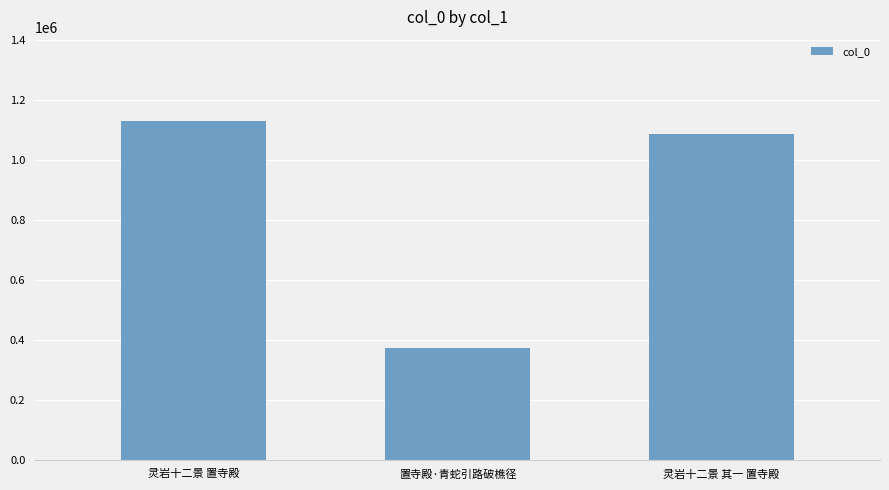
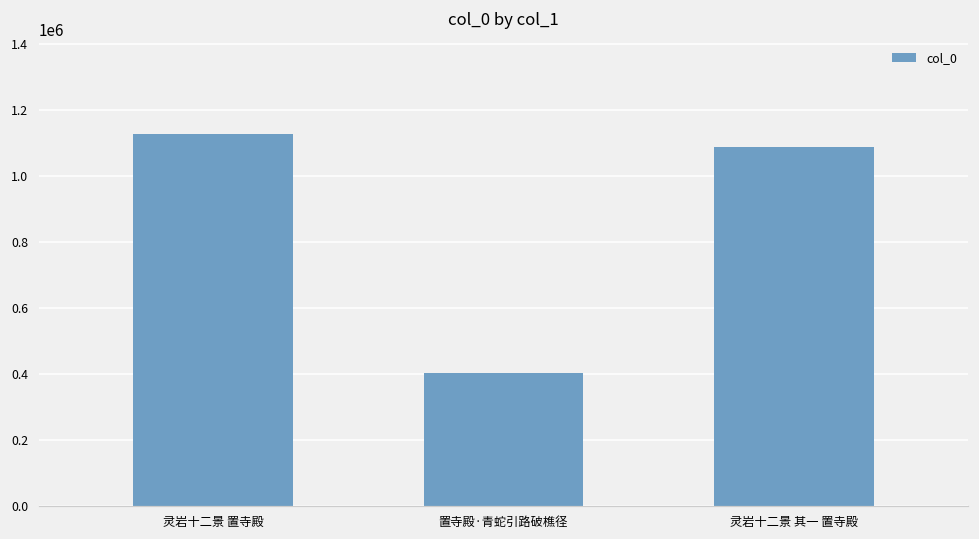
置寺殿·青蛇引路破樵径: 370000 -> 400000
